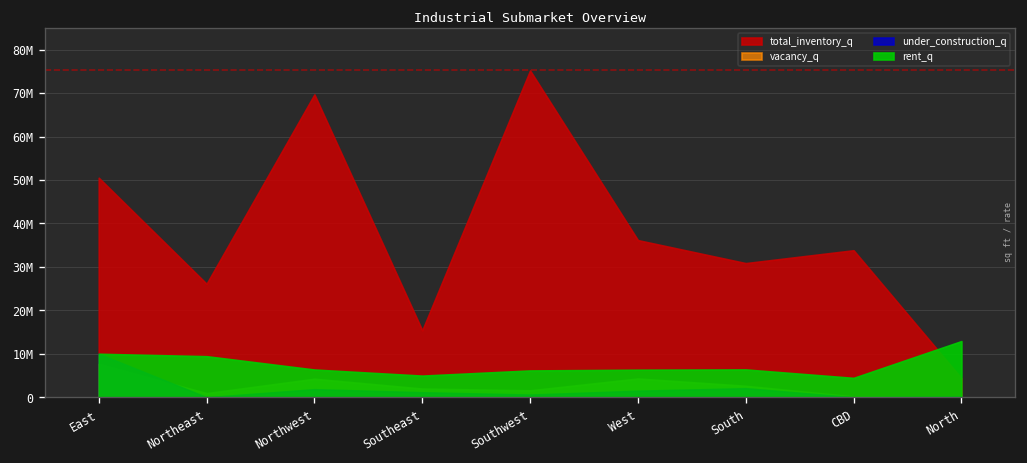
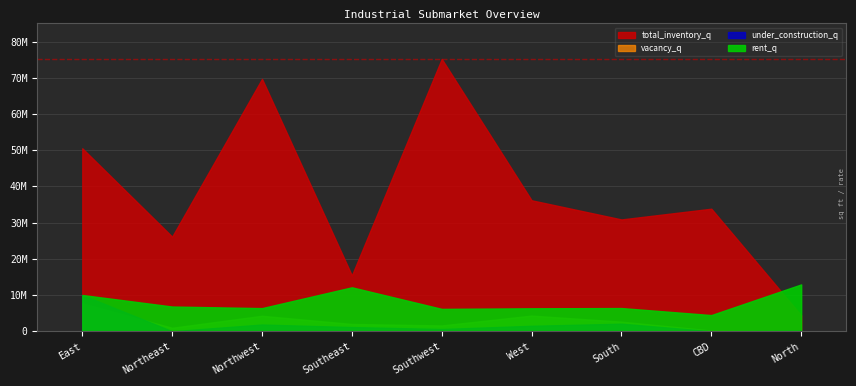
rent_q, Northeast: 9000000 -> 7000000
rent_q, Southeast: 5000000 -> 12000000
